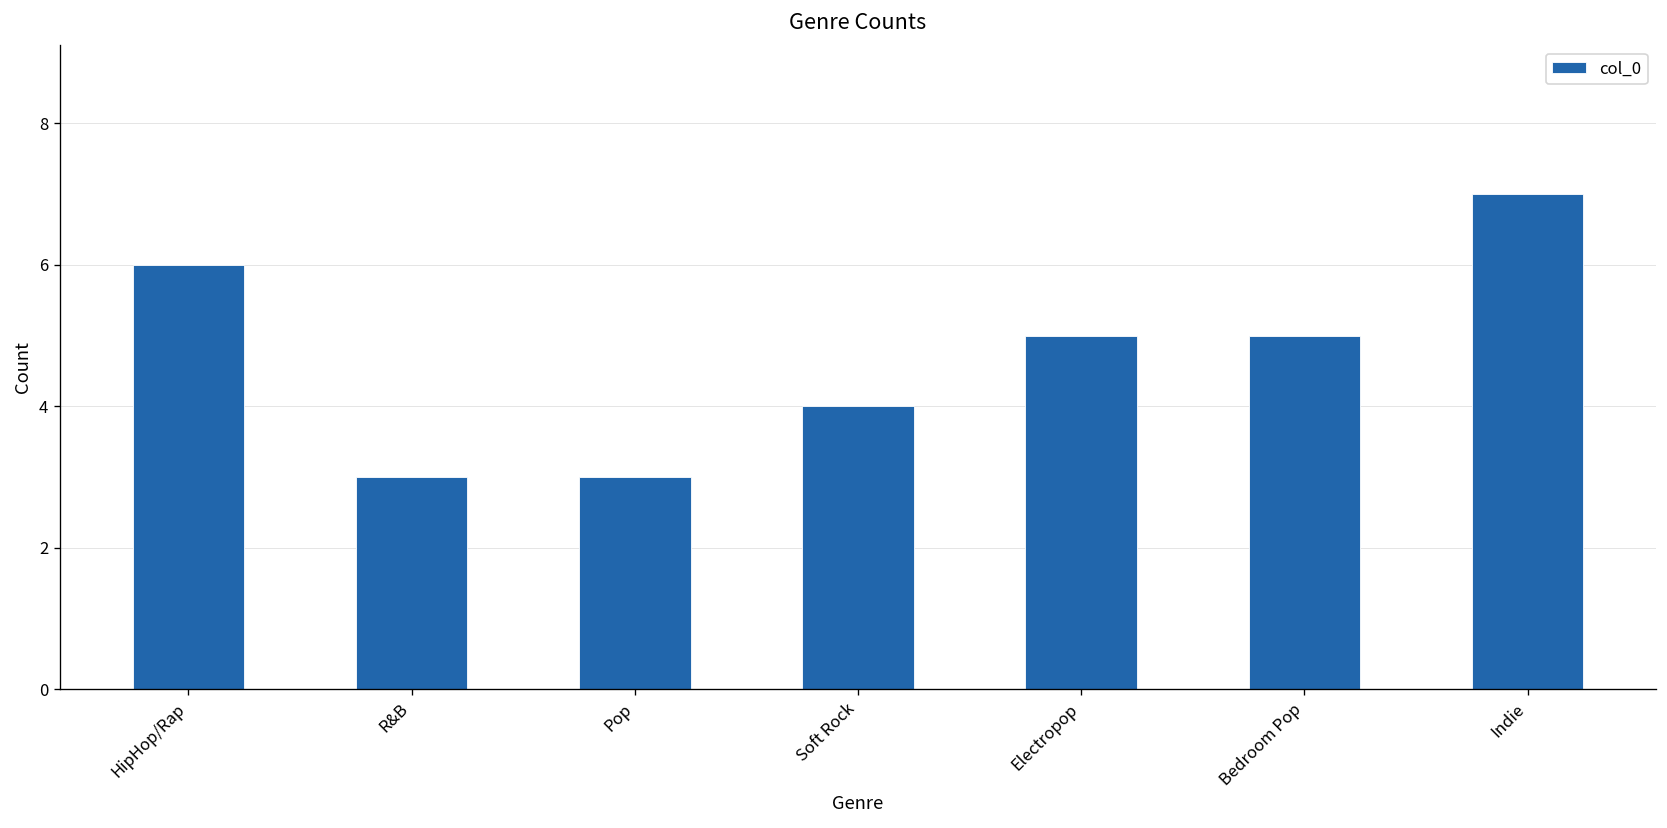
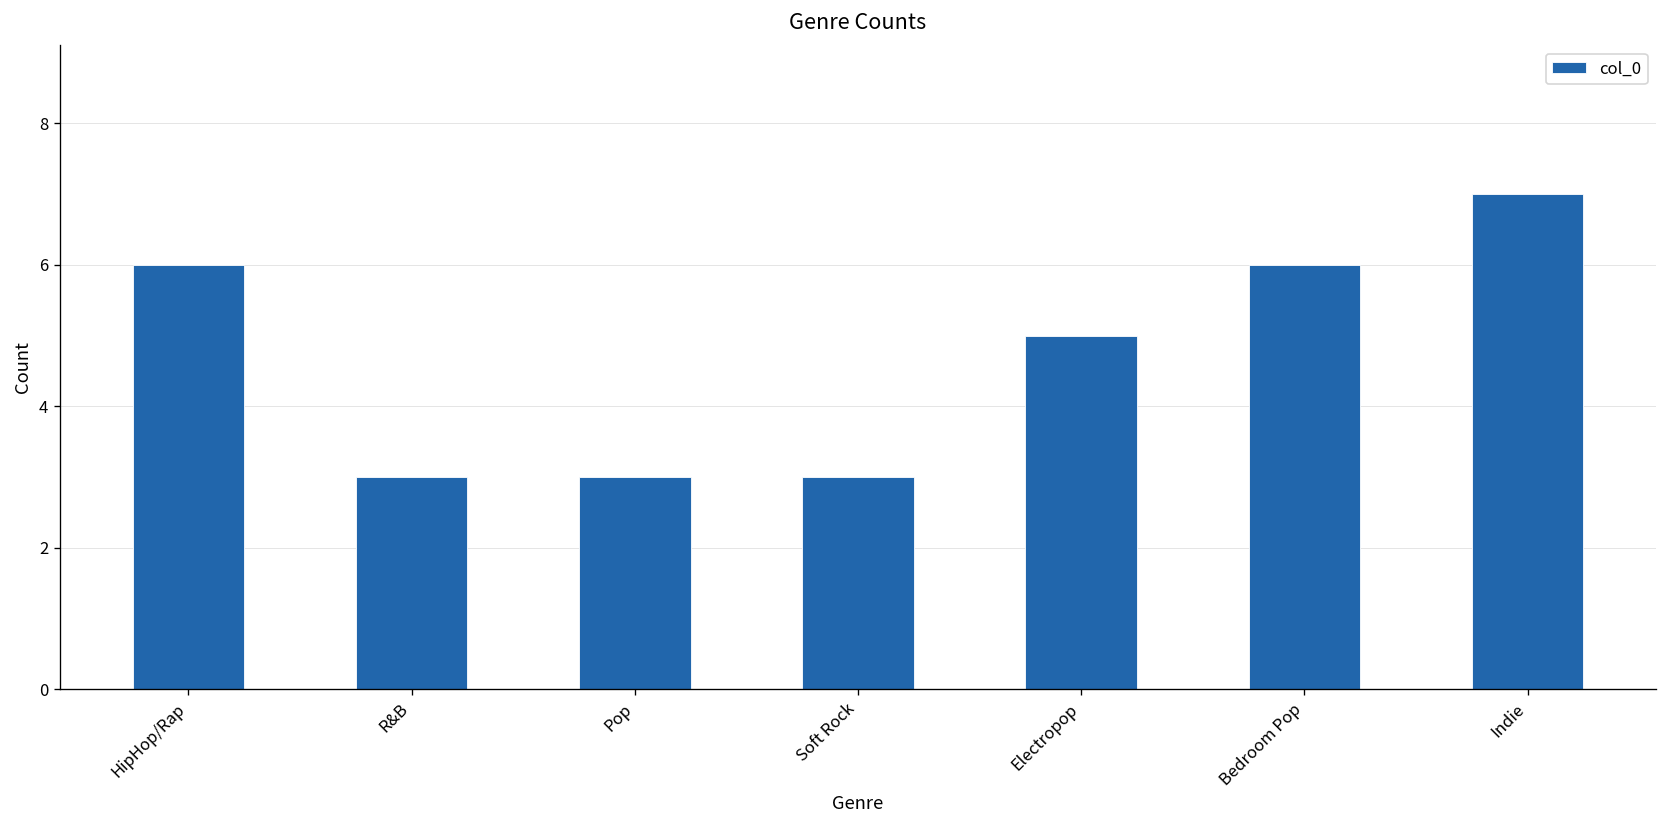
Soft Rock: 4 -> 3
Bedroom Pop: 5 -> 6
